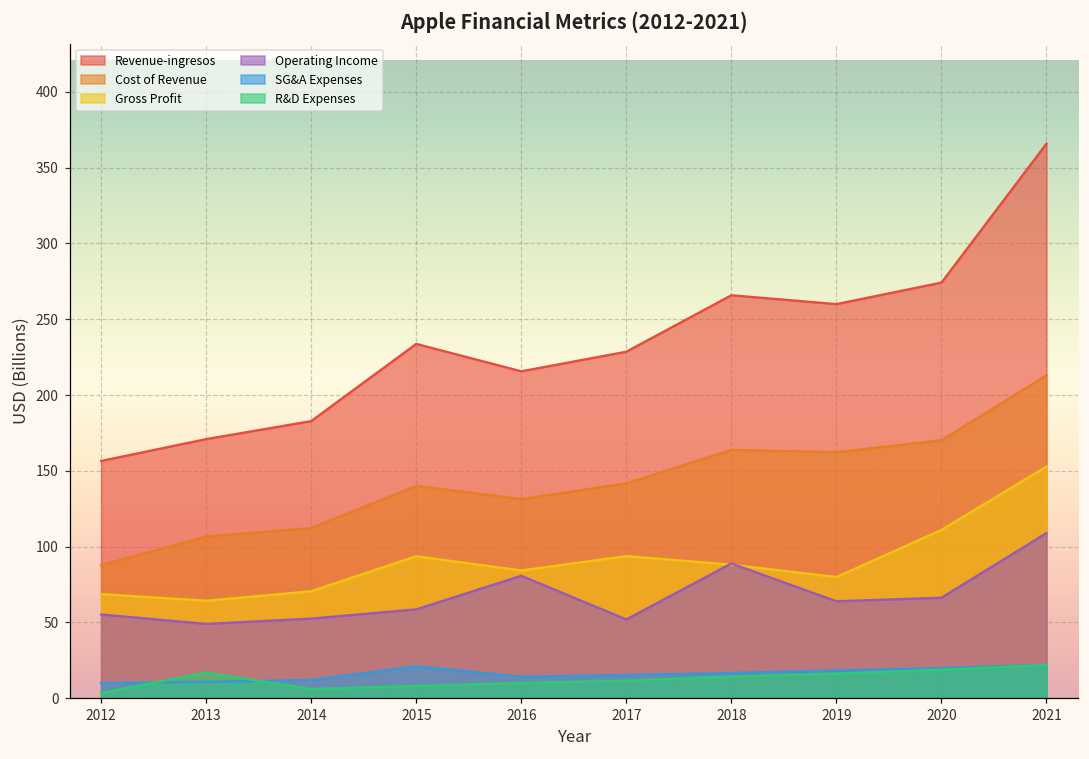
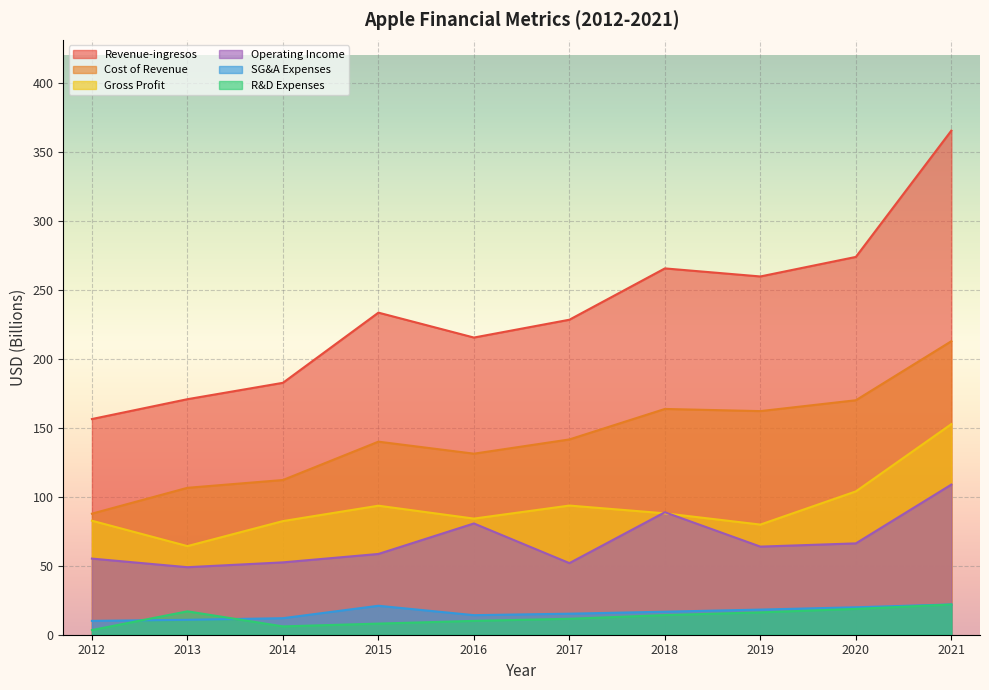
Gross Profit, 2012: 69 -> 83
Gross Profit, 2014: 71 -> 82
Gross Profit, 2020: 111 -> 104
